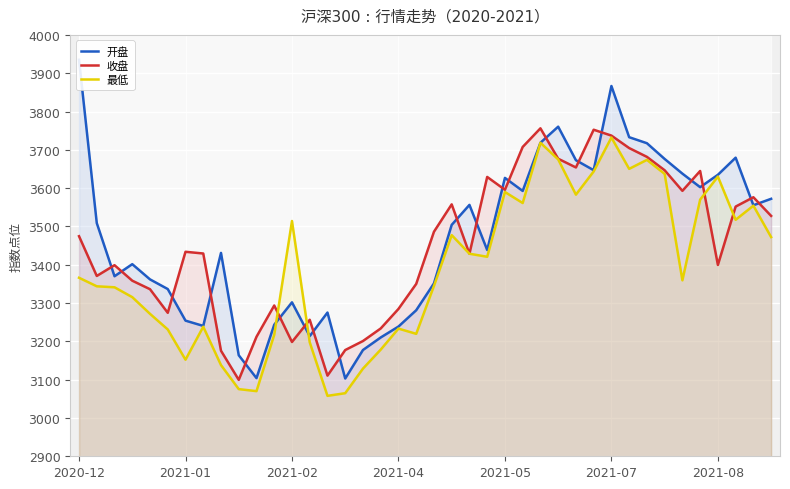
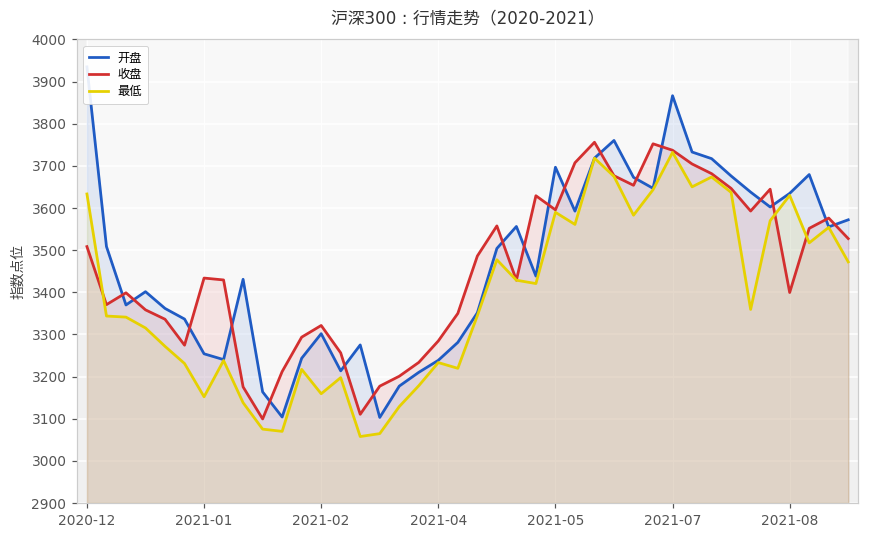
收盘, 2020-12: 3470 -> 3510
最低, 2020-12: 3370 -> 3630
收盘, 2021-02: 3200 -> 3320
最低, 2021-02: 3510 -> 3160
开盘, 2021-05: 3630 -> 3700
